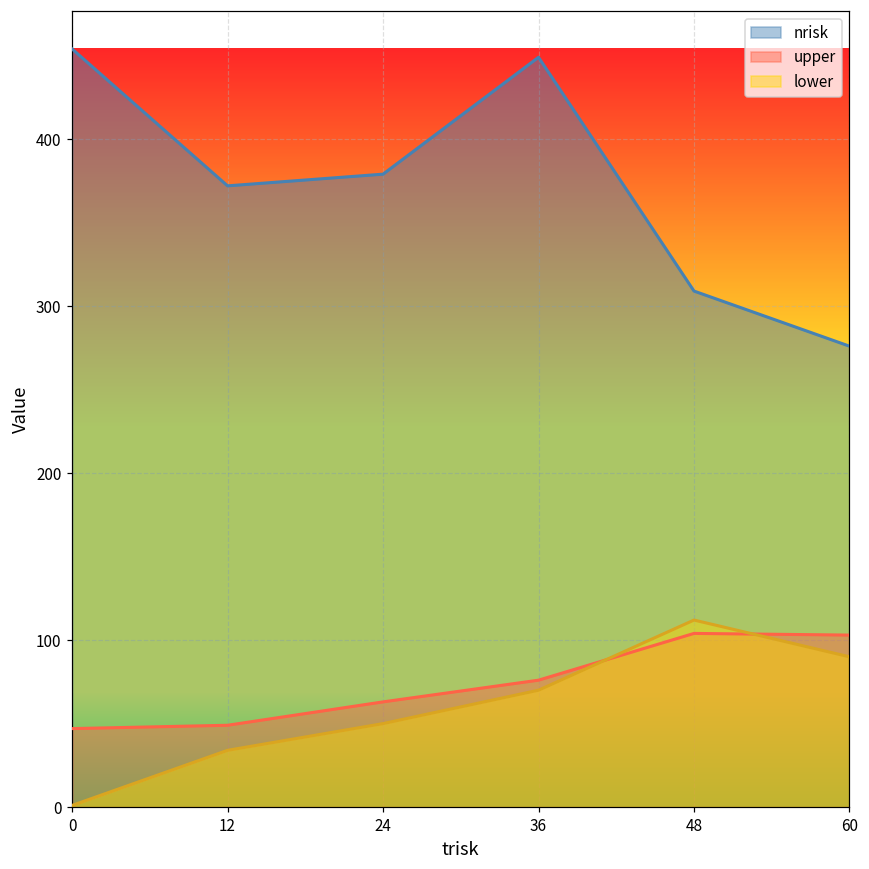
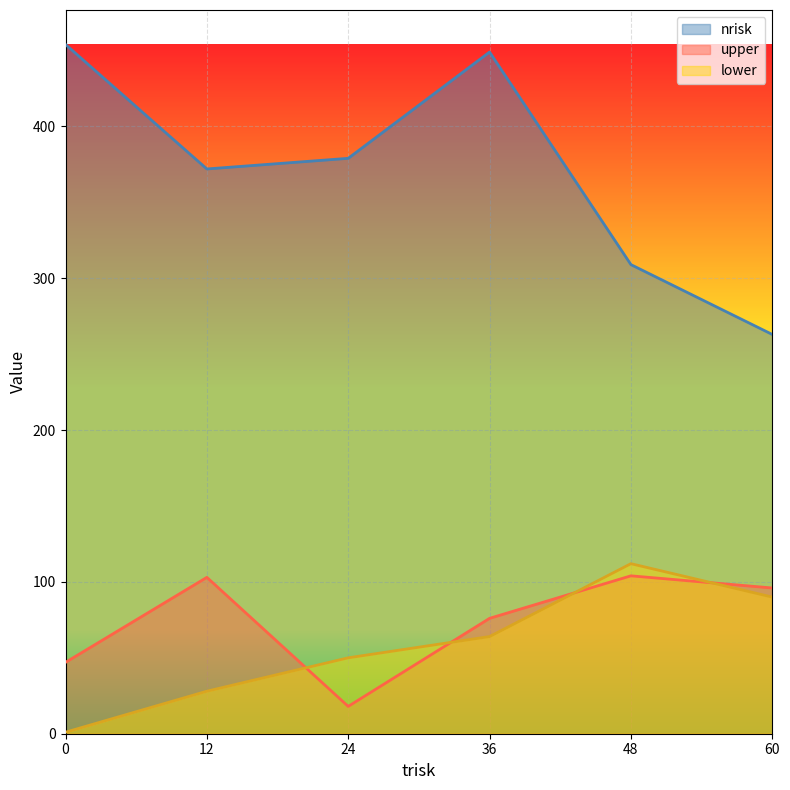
upper, 12: 49 -> 103
lower, 12: 34 -> 28
upper, 24: 63 -> 18
lower, 36: 70 -> 64
nrisk, 60: 276 -> 263
upper, 60: 103 -> 96
